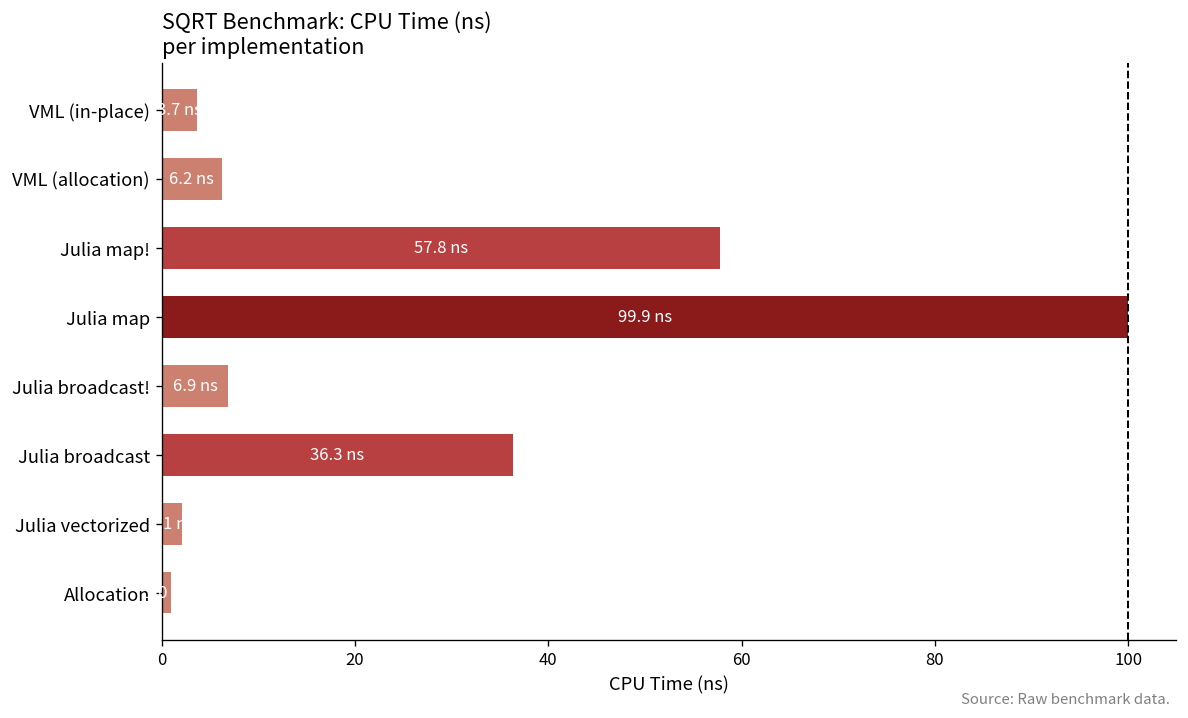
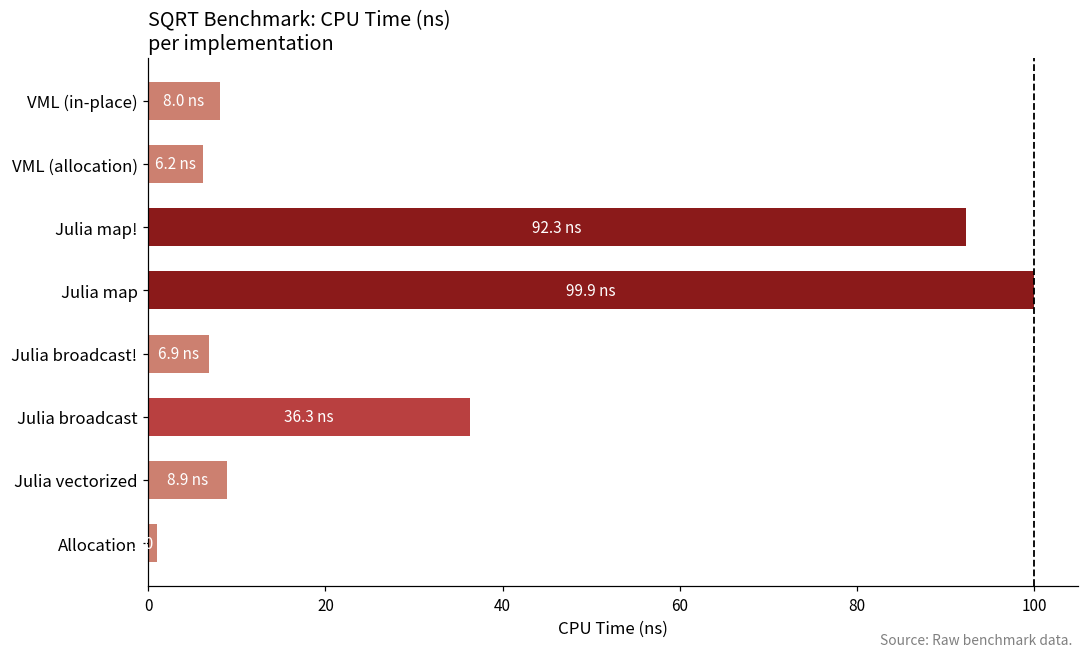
VML (in-place): 3.7 -> 8.0
Julia map!: 57.8 -> 92.3
Julia vectorized: 2 -> 9
